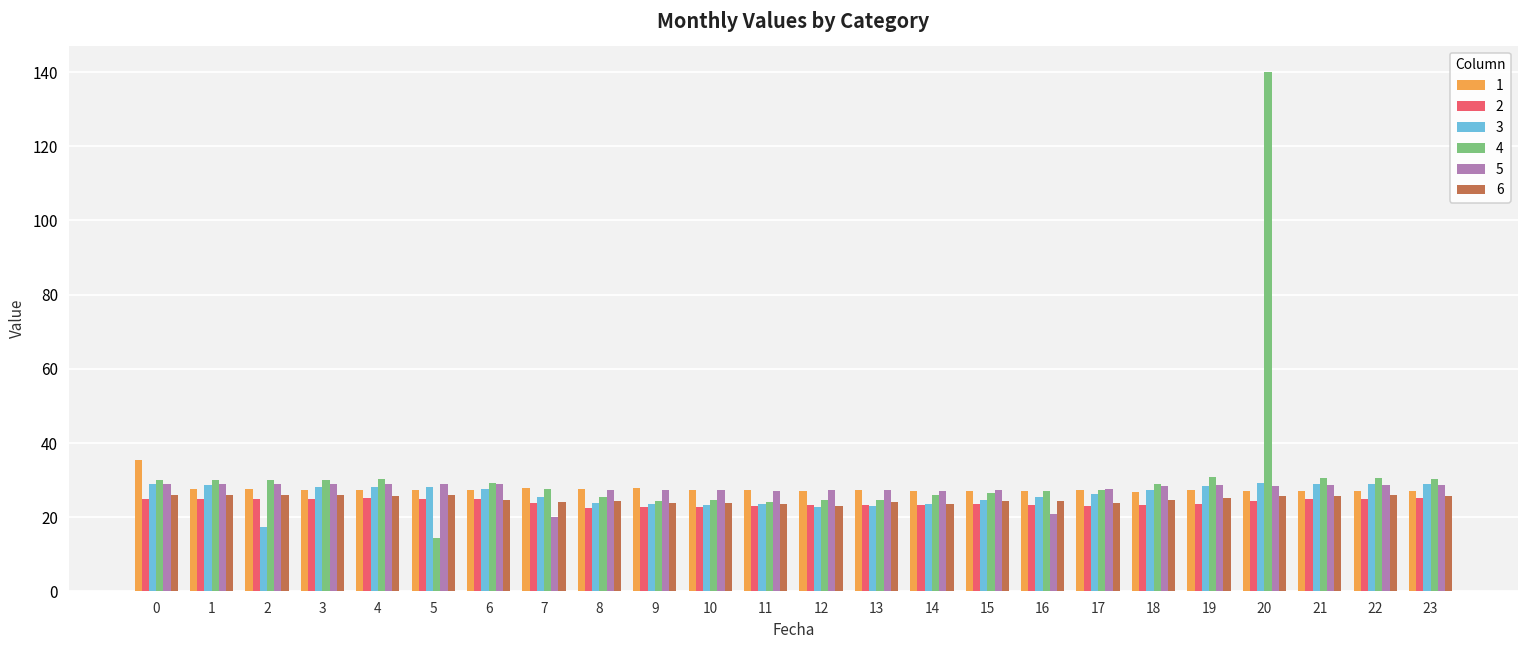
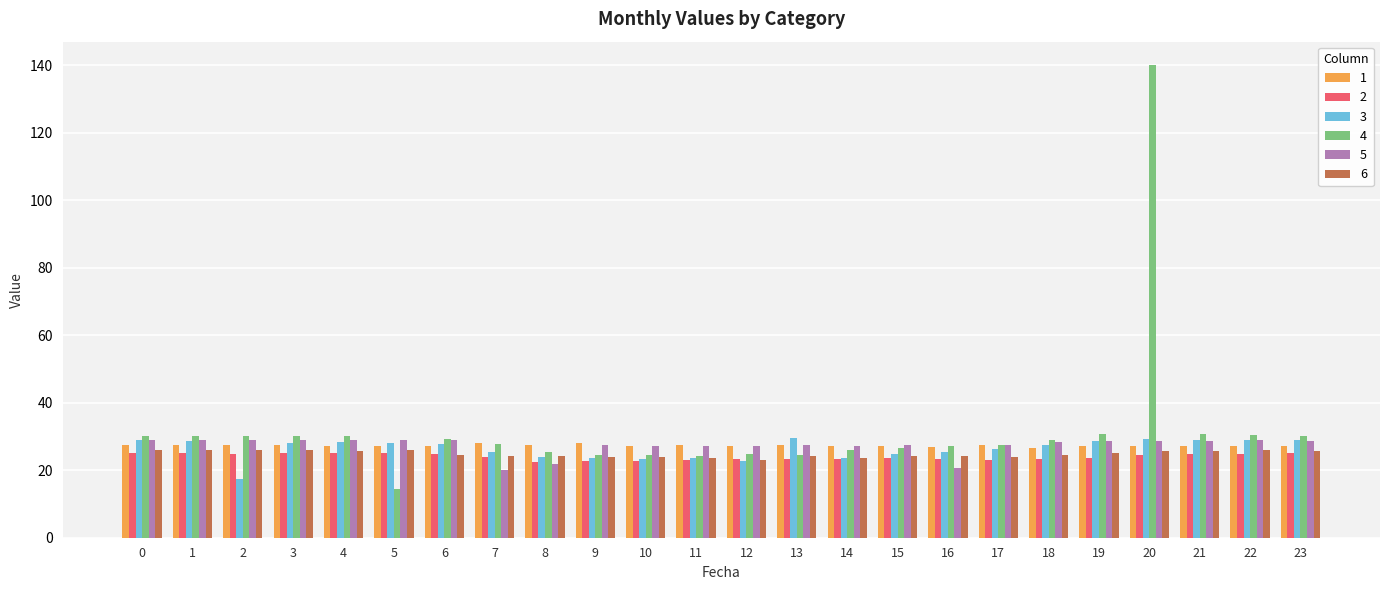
1, 0: 35 -> 28
5, 8: 27 -> 22
3, 13: 23 -> 30
